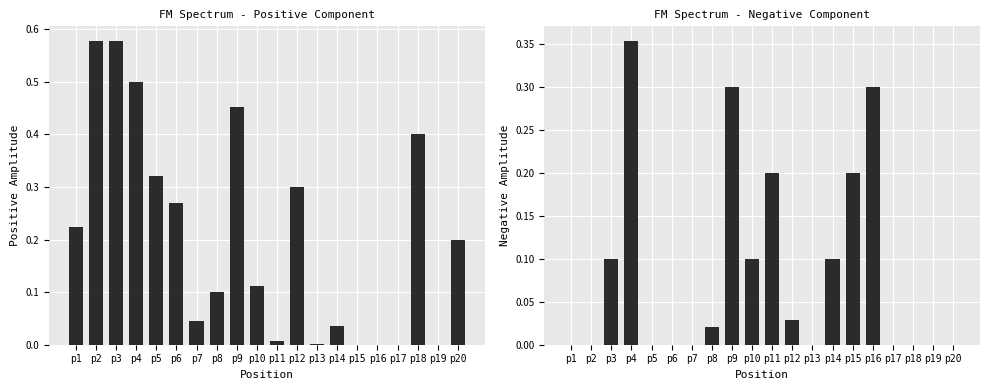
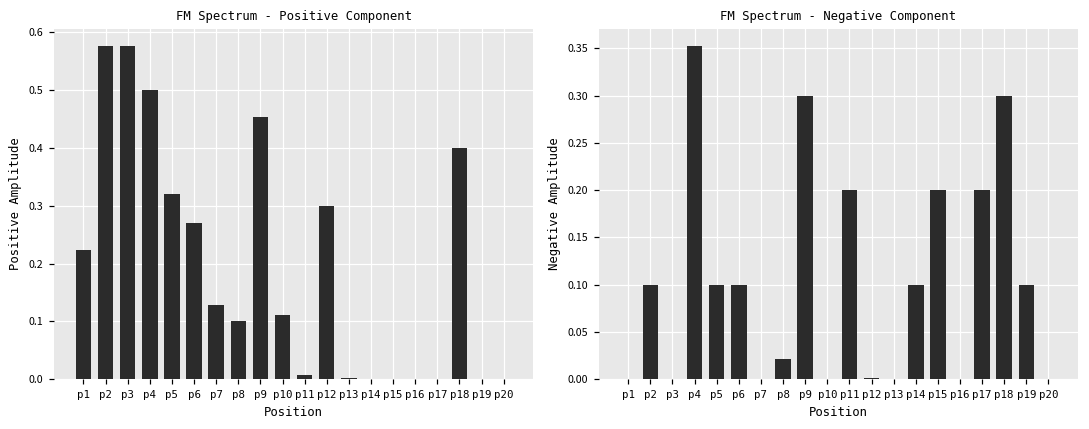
FM Spectrum - Positive Component, p7: 0.04 -> 0.13
FM Spectrum - Positive Component, p14: 0.04 -> 0.00
FM Spectrum - Positive Component, p20: 0.2 -> 0.0
FM Spectrum - Negative Component, p2: 0.0 -> 0.1
FM Spectrum - Negative Component, p3: 0.1 -> 0.0
FM Spectrum - Negative Component, p5: 0.0 -> 0.1
FM Spectrum - Negative Component, p6: 0.0 -> 0.1
FM Spectrum - Negative Component, p10: 0.1 -> 0.0
FM Spectrum - Negative Component, p12: 0.03 -> 0.00
FM Spectrum - Negative Component, p16: 0.3 -> 0.0
FM Spectrum - Negative Component, p17: 0.0 -> 0.2
FM Spectrum - Negative Component, p18: 0.0 -> 0.3
FM Spectrum - Negative Component, p19: 0.0 -> 0.1
